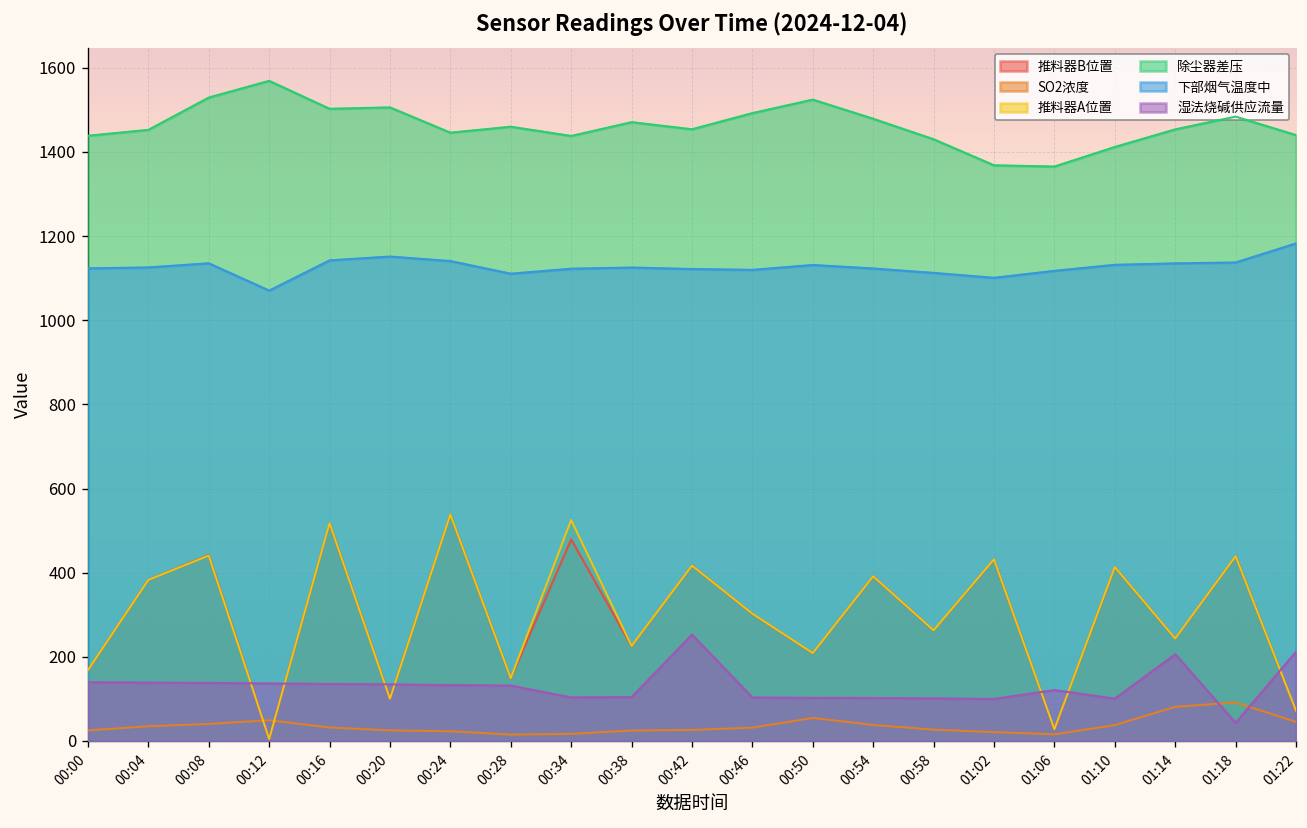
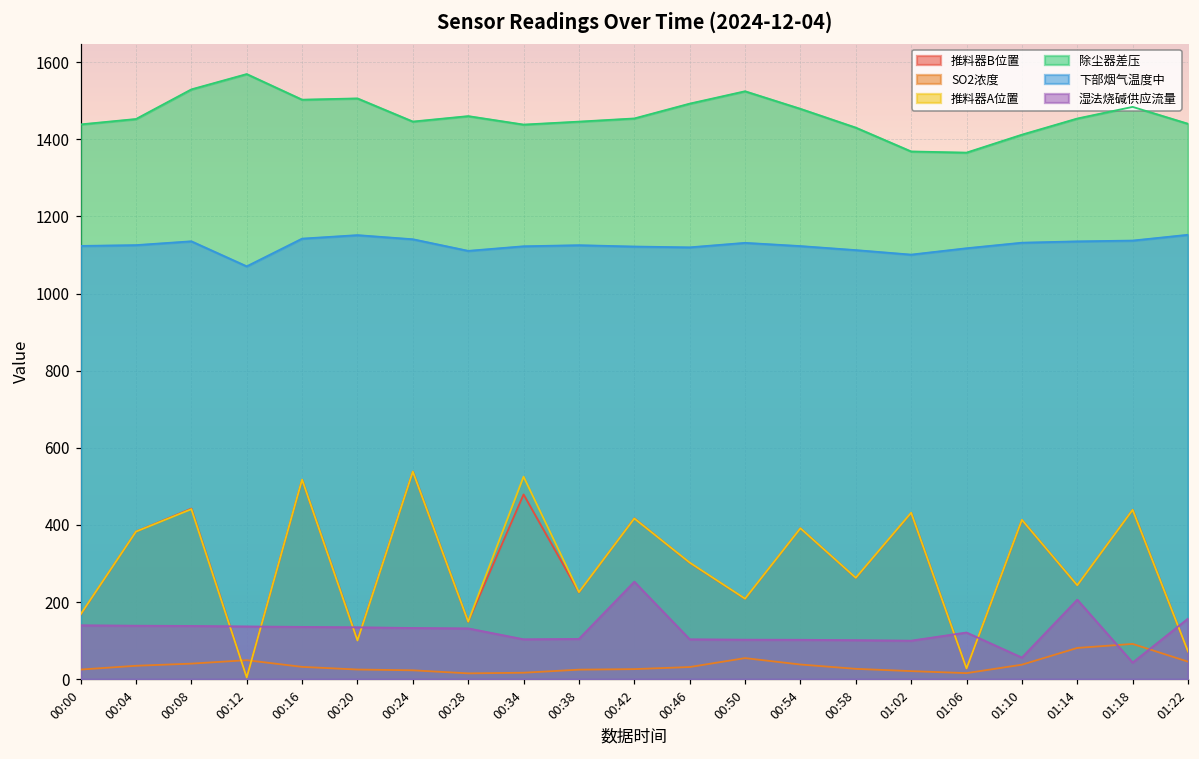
除尘器差压, 00:38: 1470 -> 1450
湿法烧碱供应流量, 01:10: 100 -> 60
下部烟气温度中, 01:22: 1180 -> 1150
湿法烧碱供应流量, 01:22: 210 -> 160
